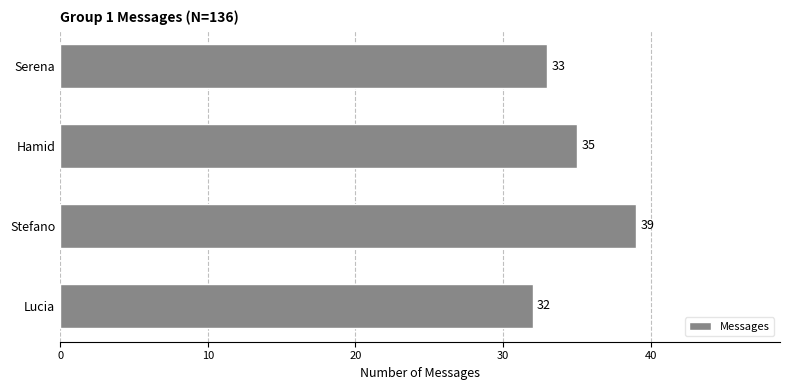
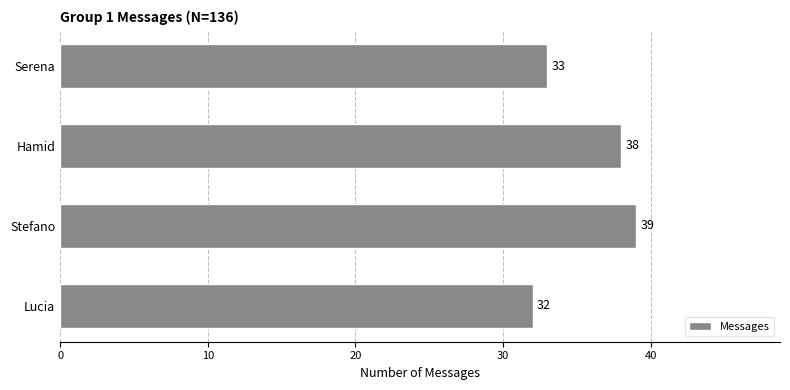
Hamid: 35 -> 38
